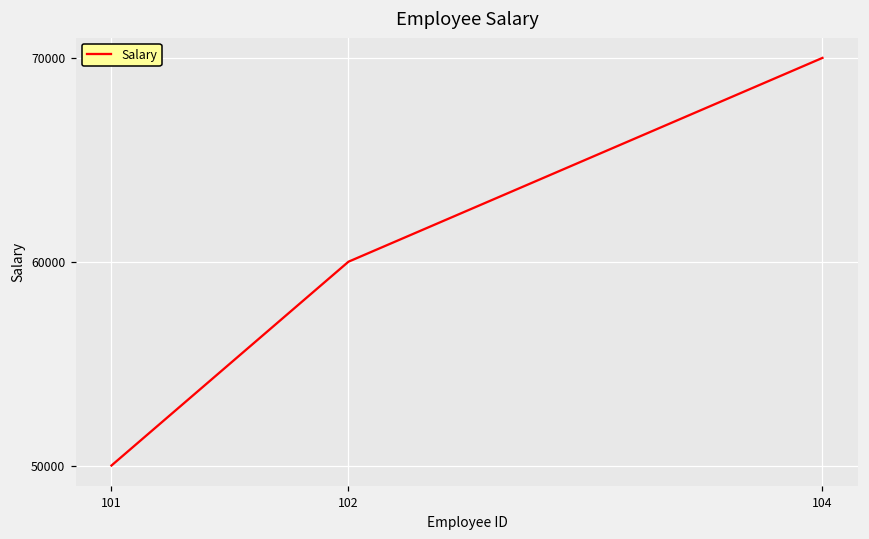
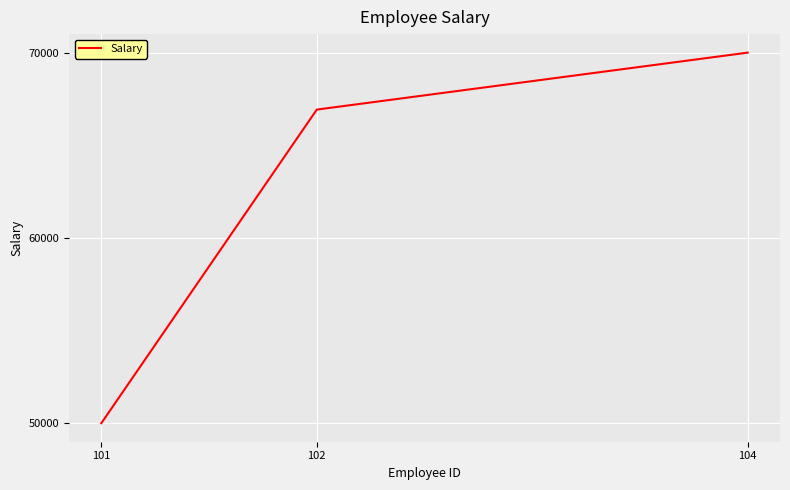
102: 60000 -> 66900
